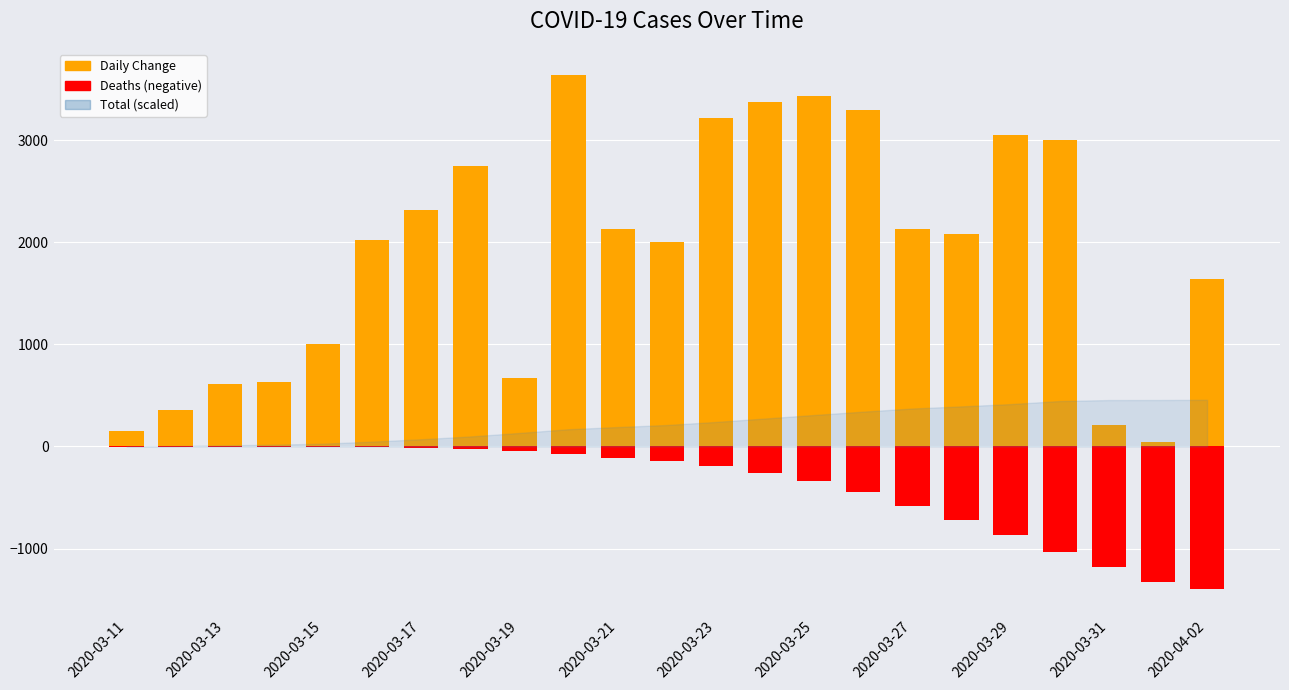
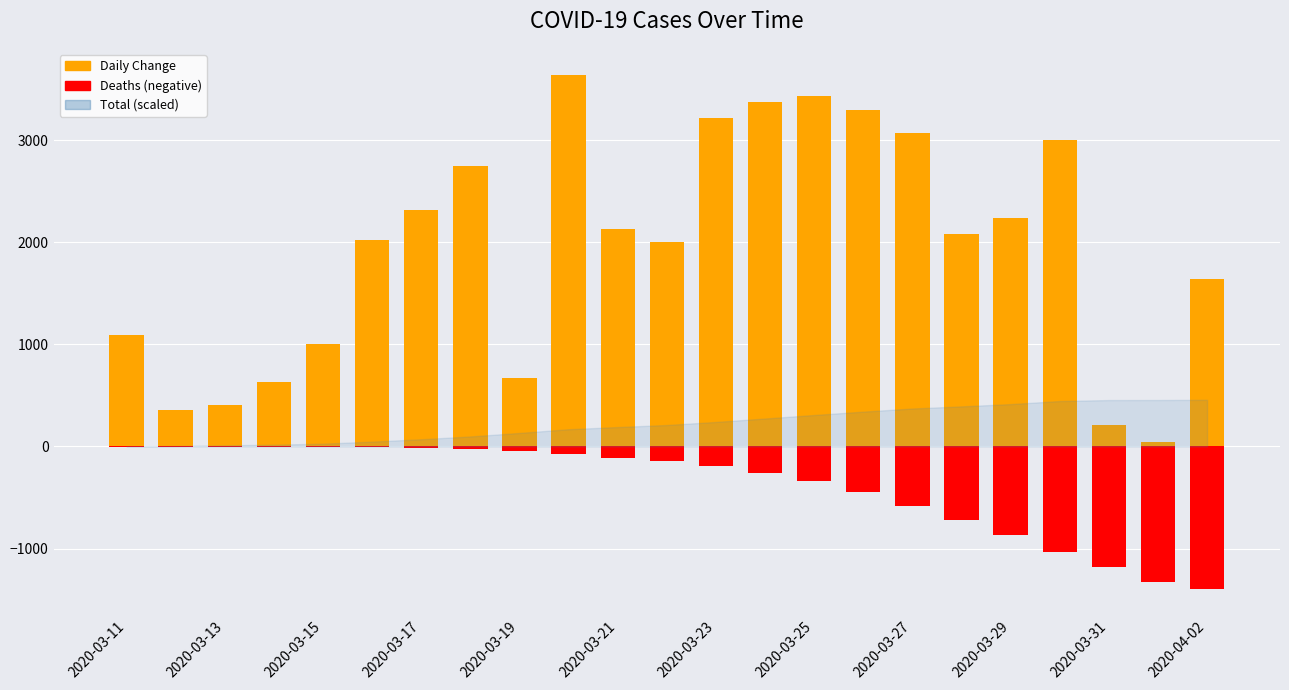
Daily Change, 2020-03-11: 160 -> 1090
Daily Change, 2020-03-13: 610 -> 400
Daily Change, 2020-03-27: 2130 -> 3070
Daily Change, 2020-03-29: 3050 -> 2240
